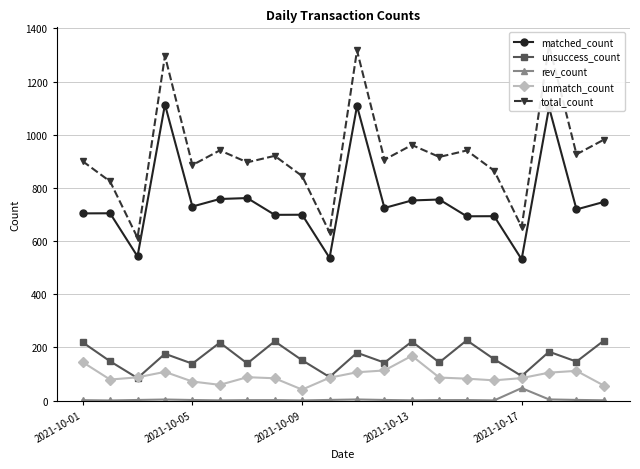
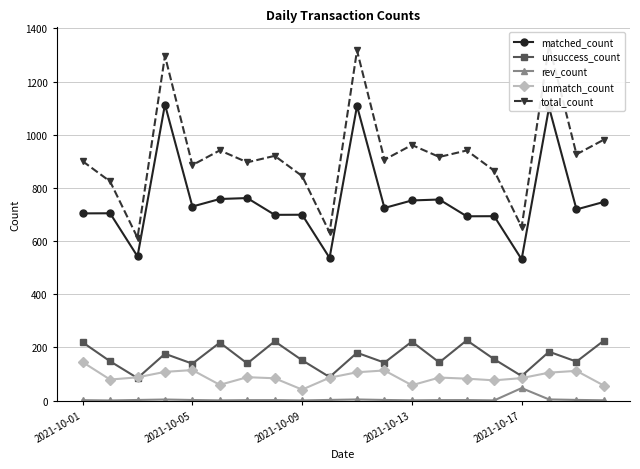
unmatch_count, 2021-10-05: 70 -> 110
unmatch_count, 2021-10-13: 170 -> 60
